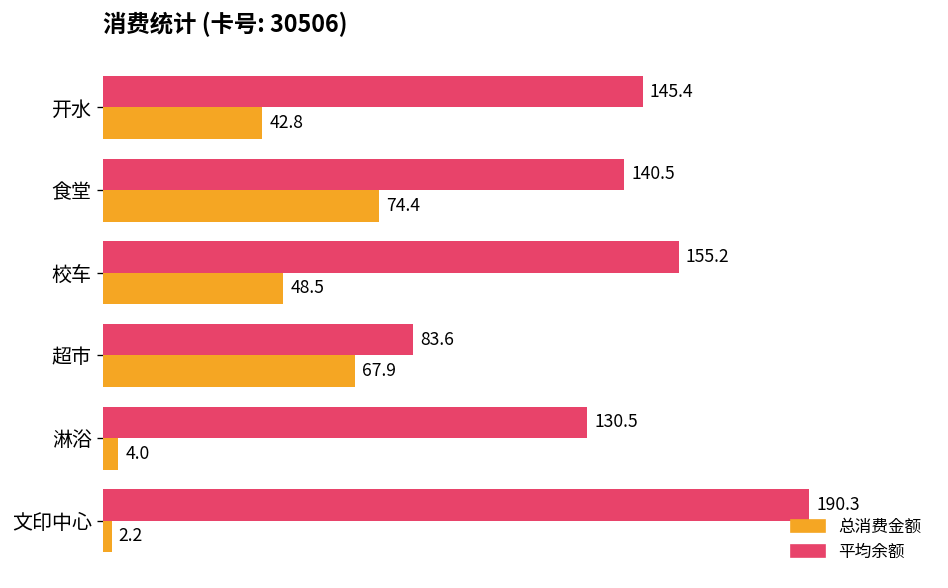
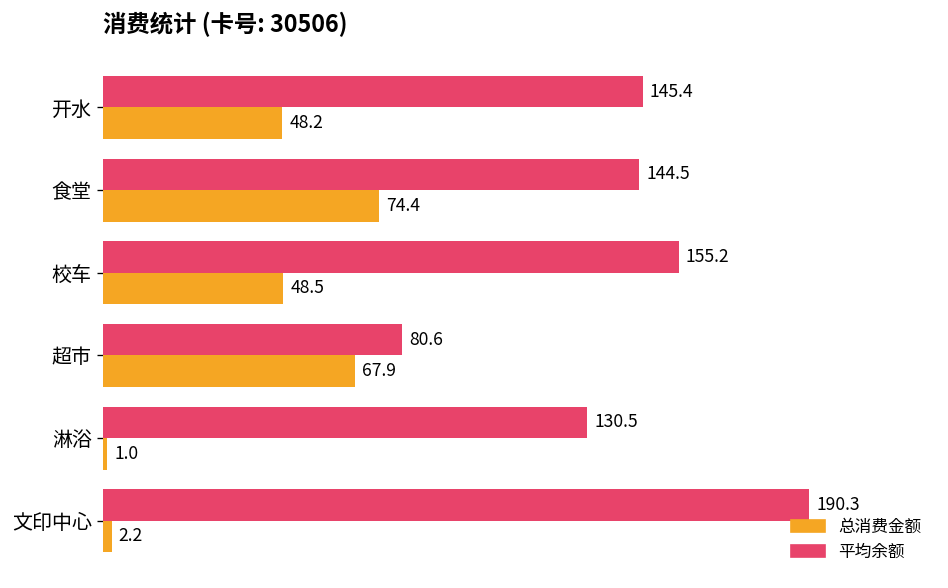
总消费金额, 开水: 42.8 -> 48.2
平均余额, 食堂: 140.5 -> 144.5
平均余额, 超市: 83.6 -> 80.6
总消费金额, 淋浴: 4.0 -> 1.0
